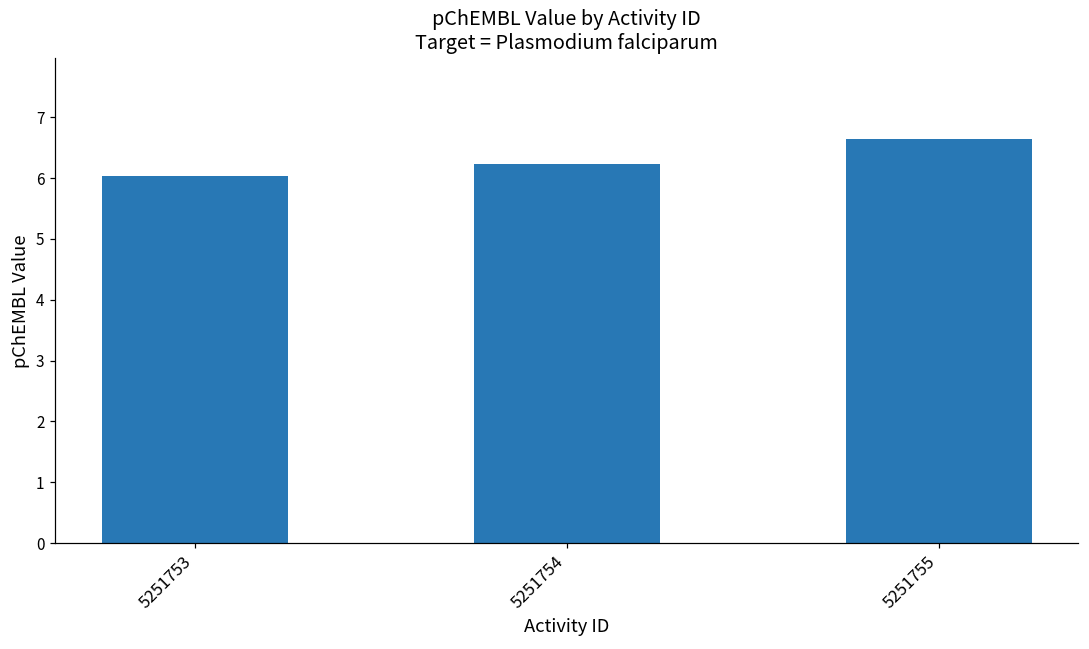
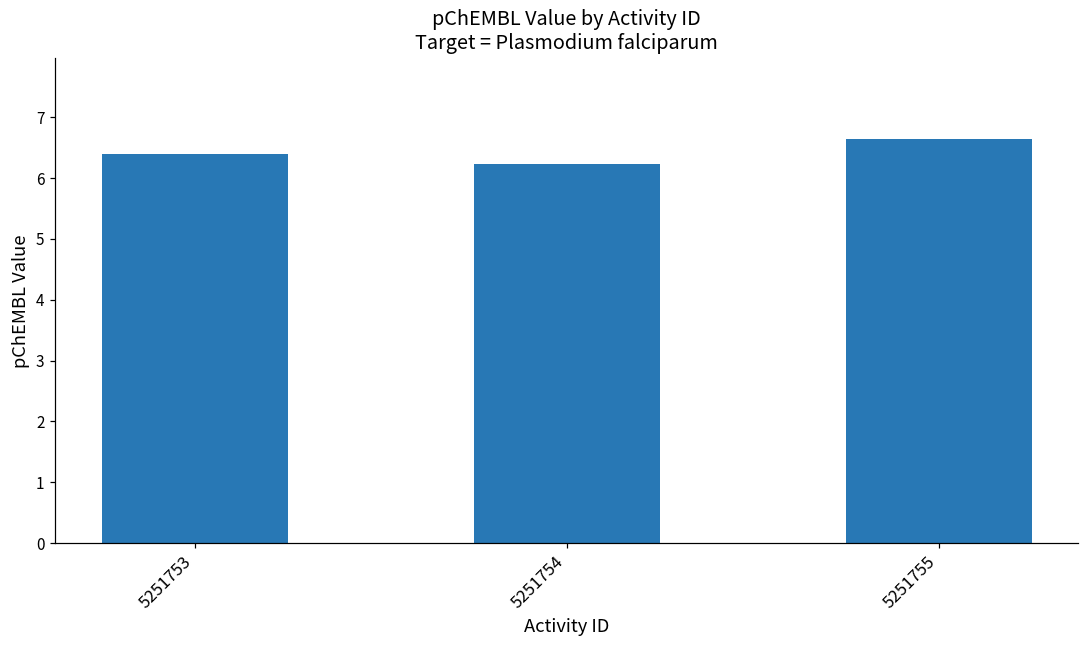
5251753: 6.0 -> 6.4
